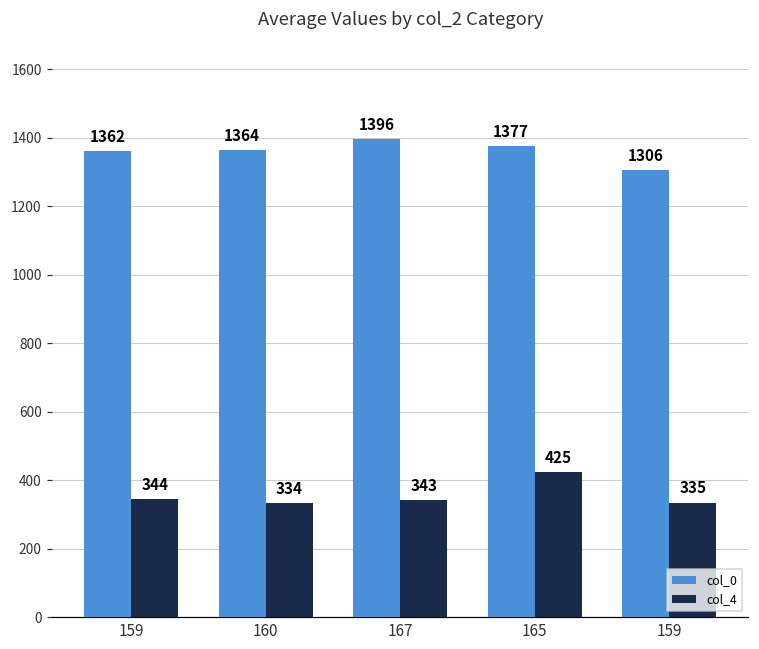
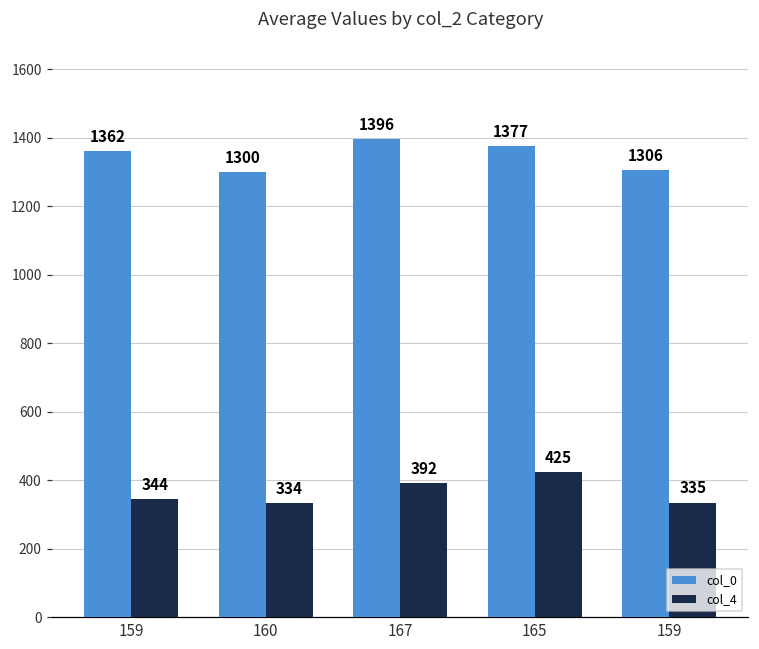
col_0, 160: 1364 -> 1300
col_4, 167: 343 -> 392
